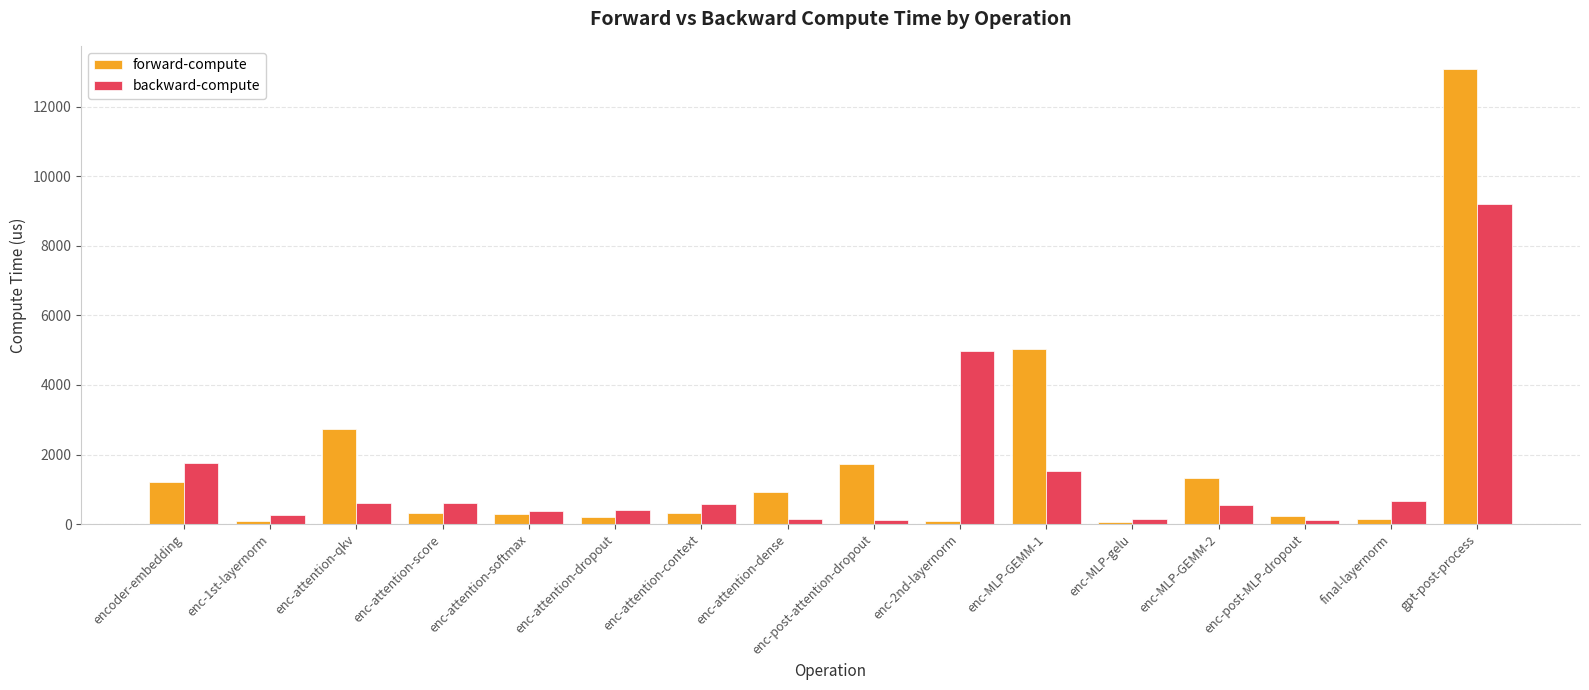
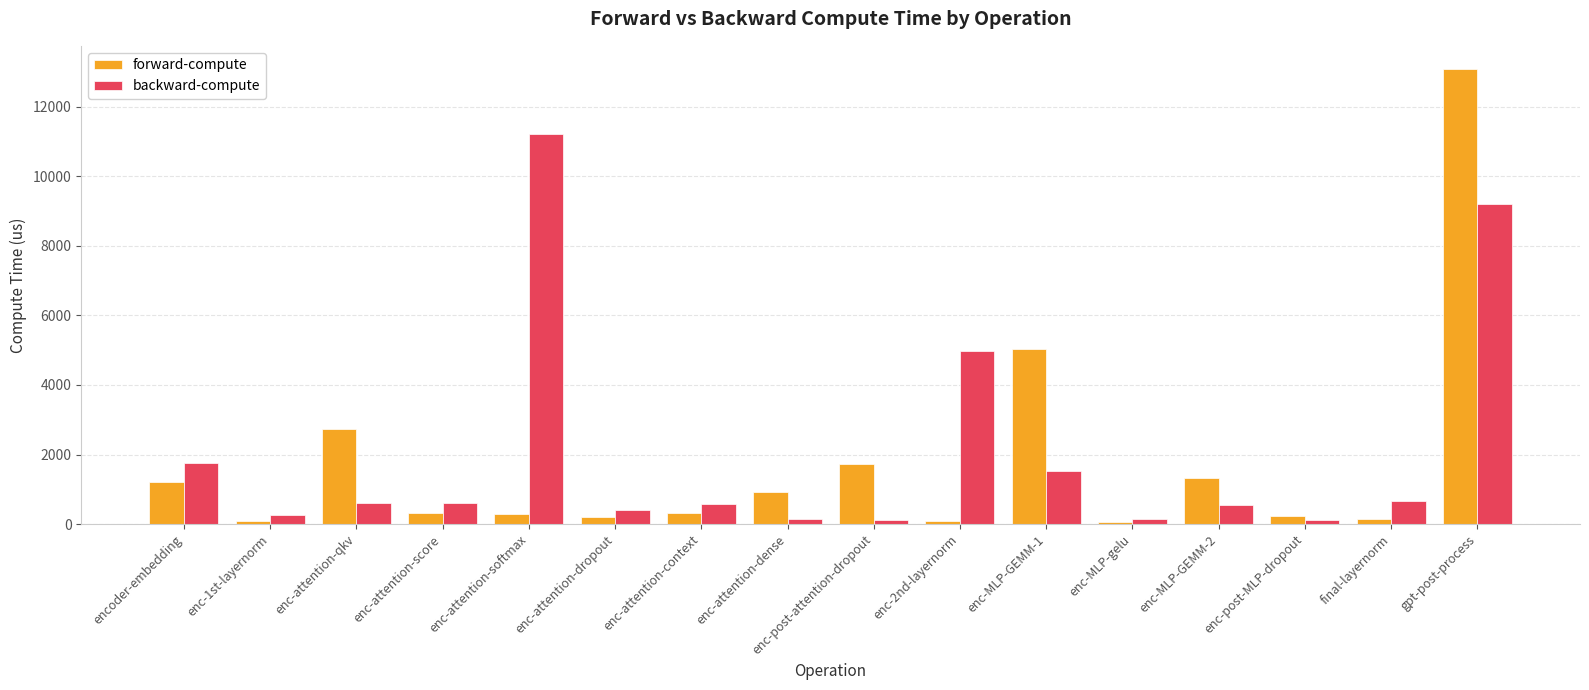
backward-compute, enc-attention-softmax: 400 -> 11200
